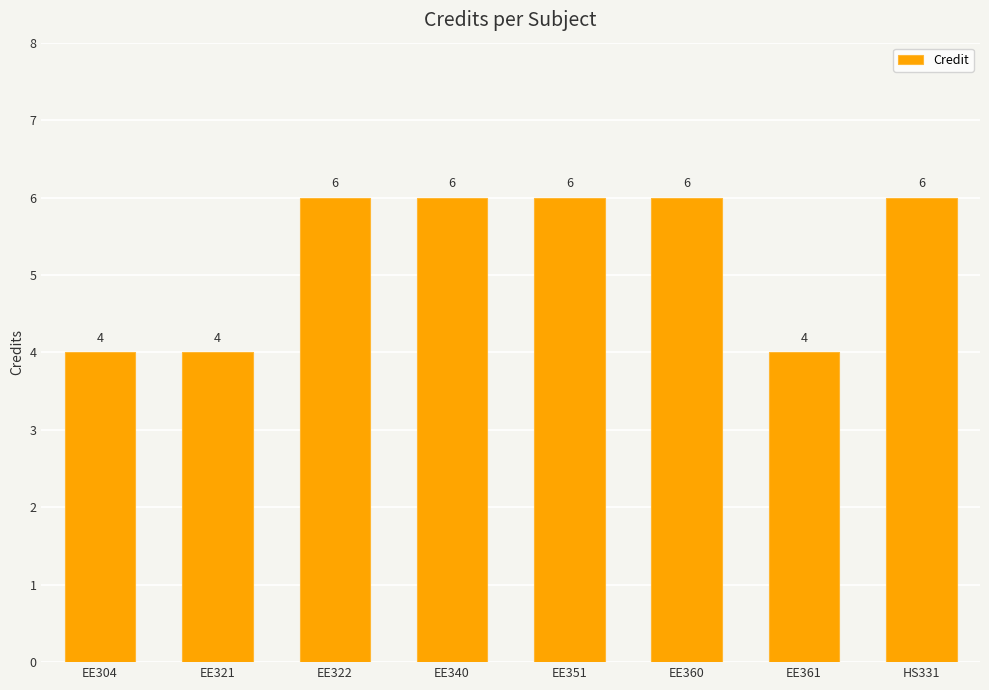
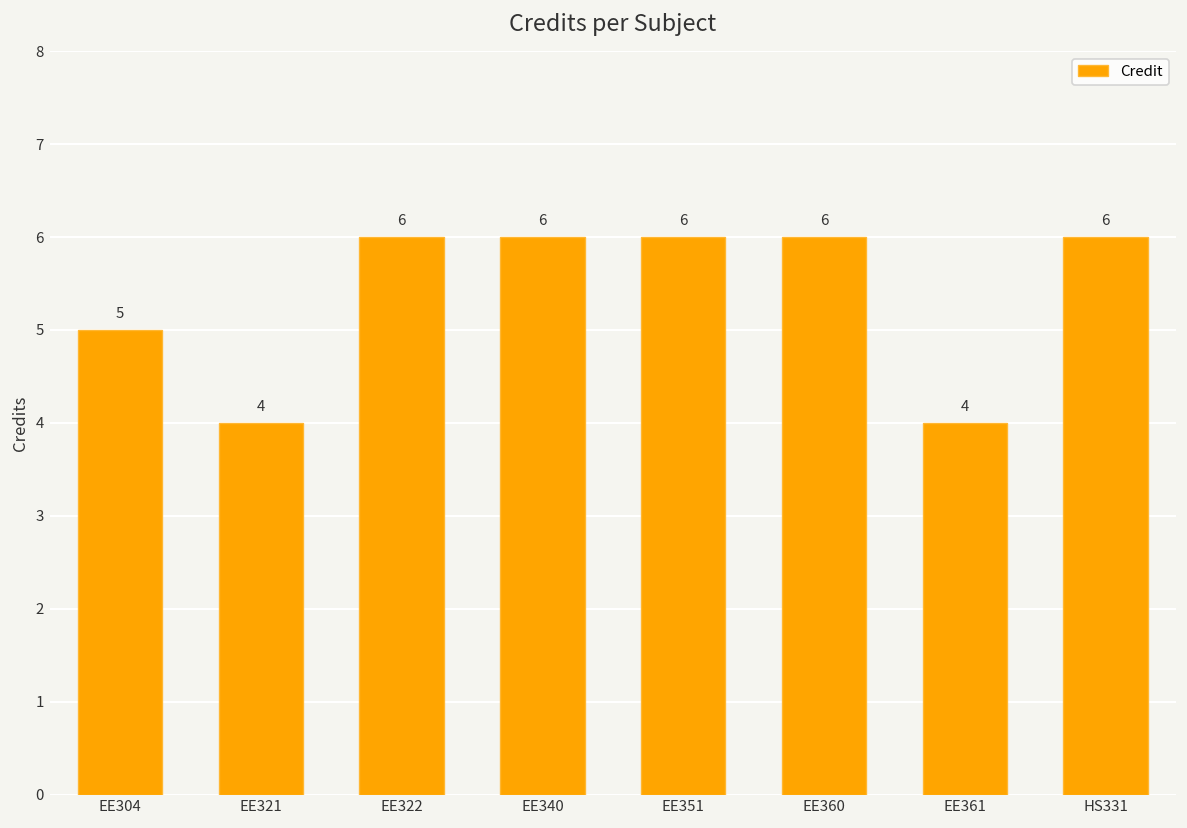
EE304: 4 -> 5
